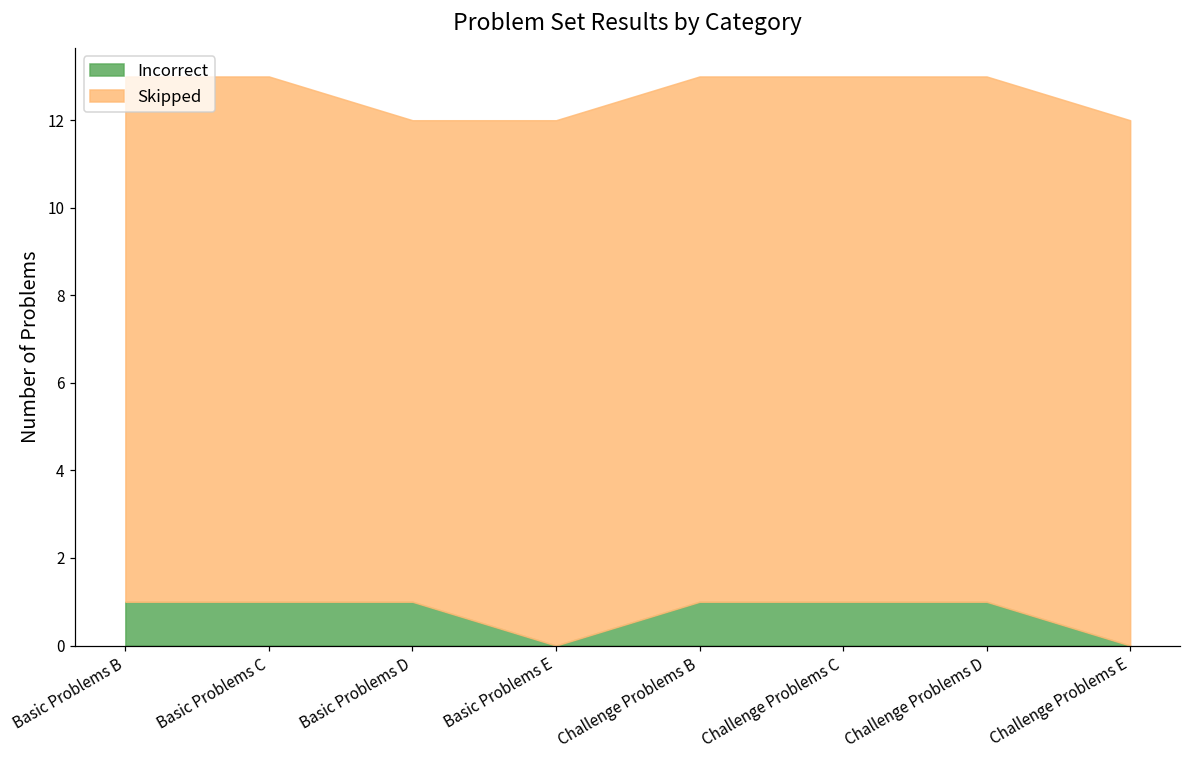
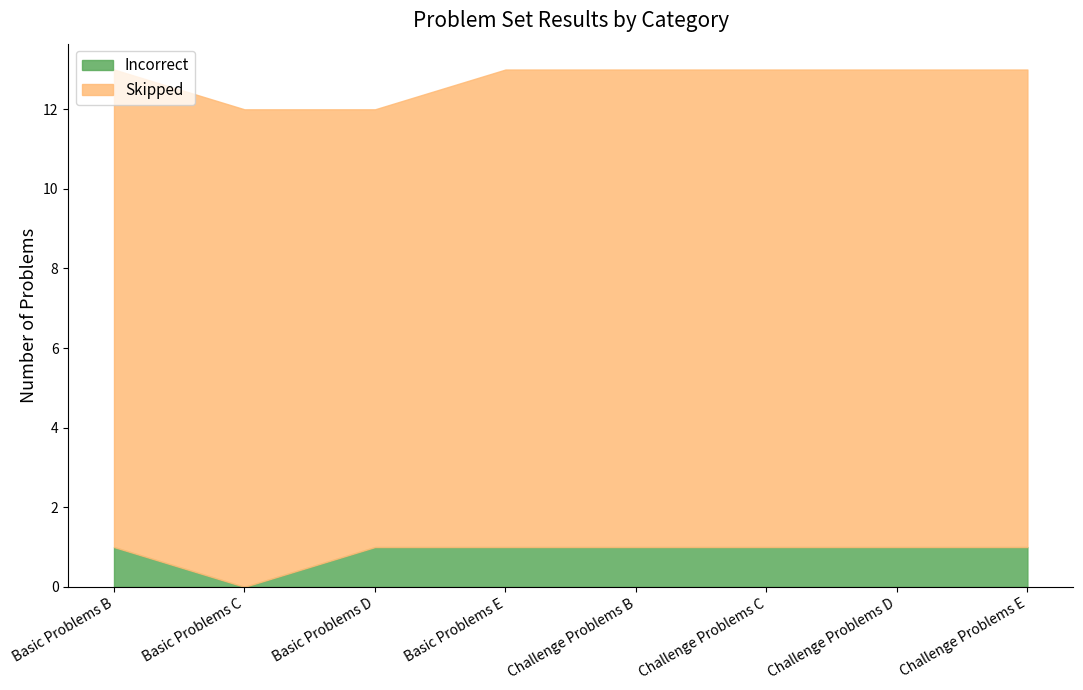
Incorrect, Basic Problems C: 1 -> 0
Incorrect, Basic Problems E: 0 -> 1
Incorrect, Challenge Problems E: 0 -> 1
